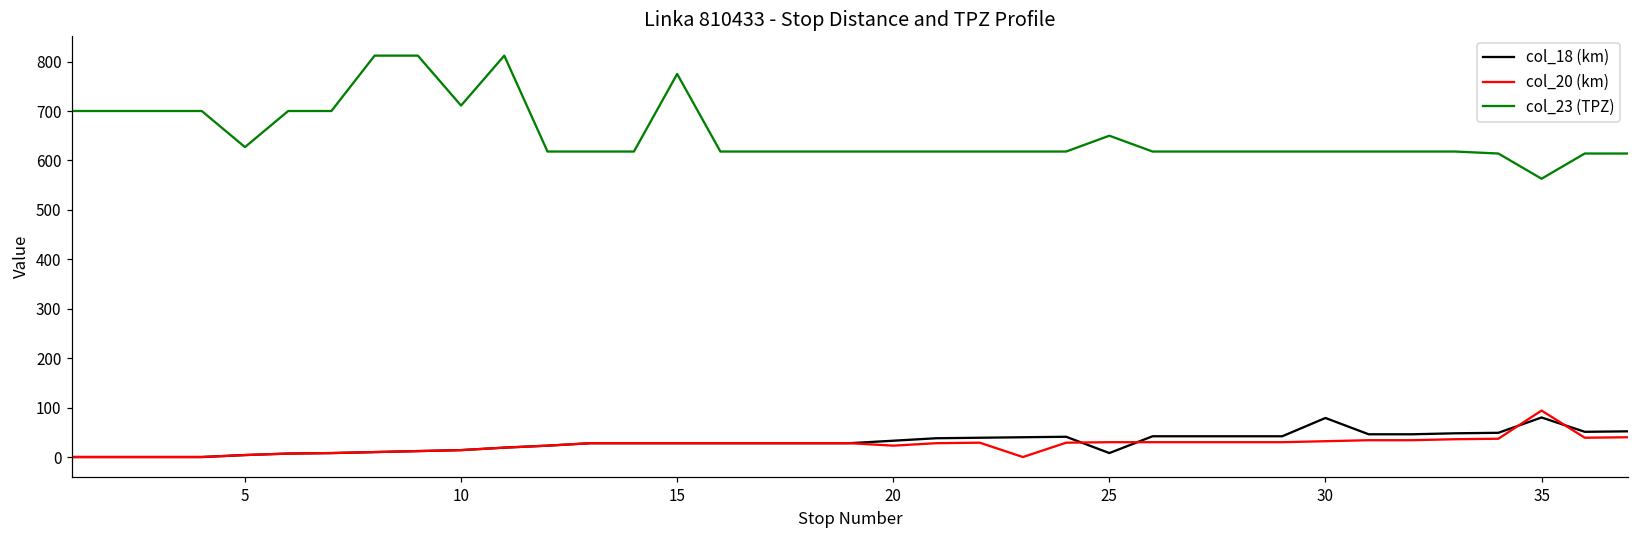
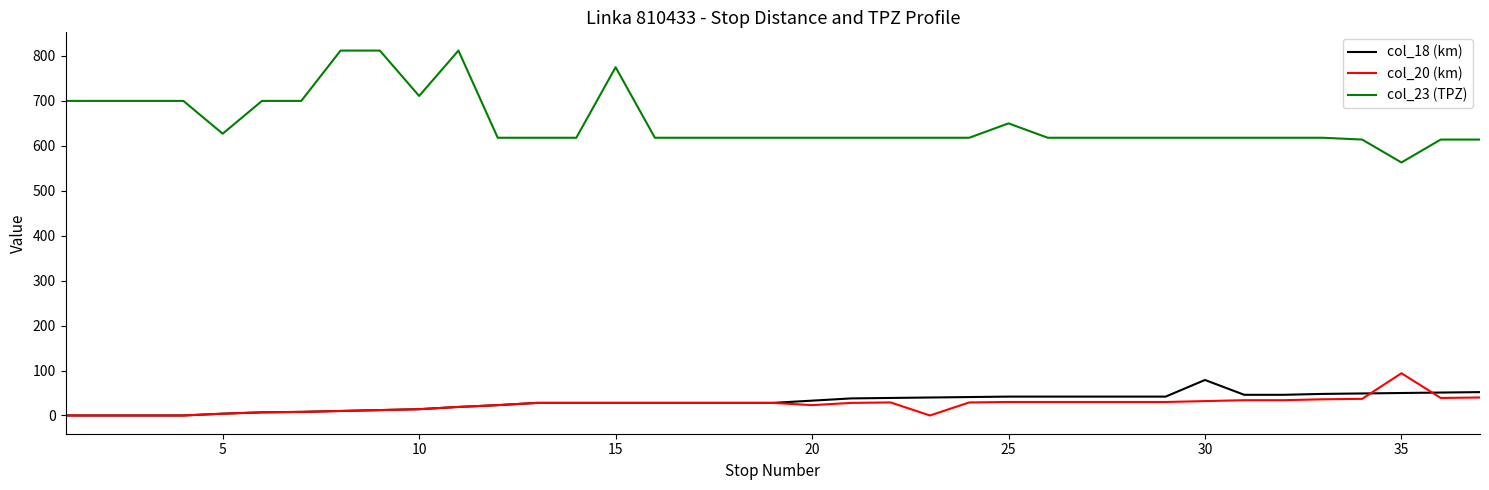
col_18 (km), 25: 10 -> 40
col_18 (km), 35: 80 -> 50
